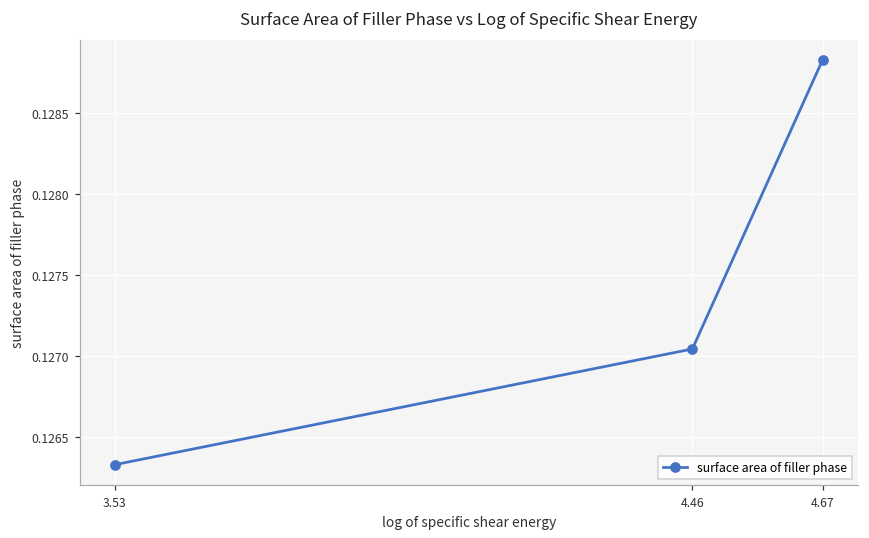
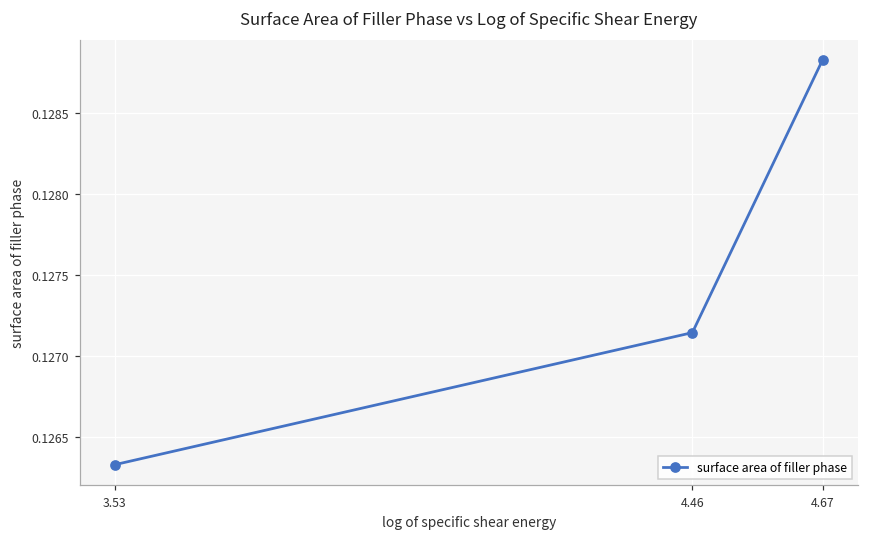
4.46: 0.12704 -> 0.12714
